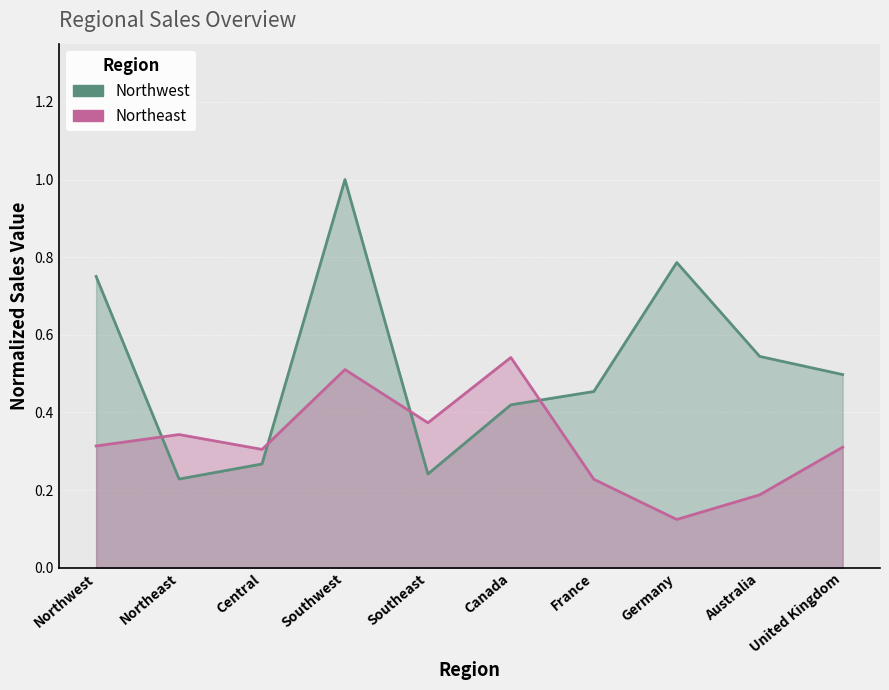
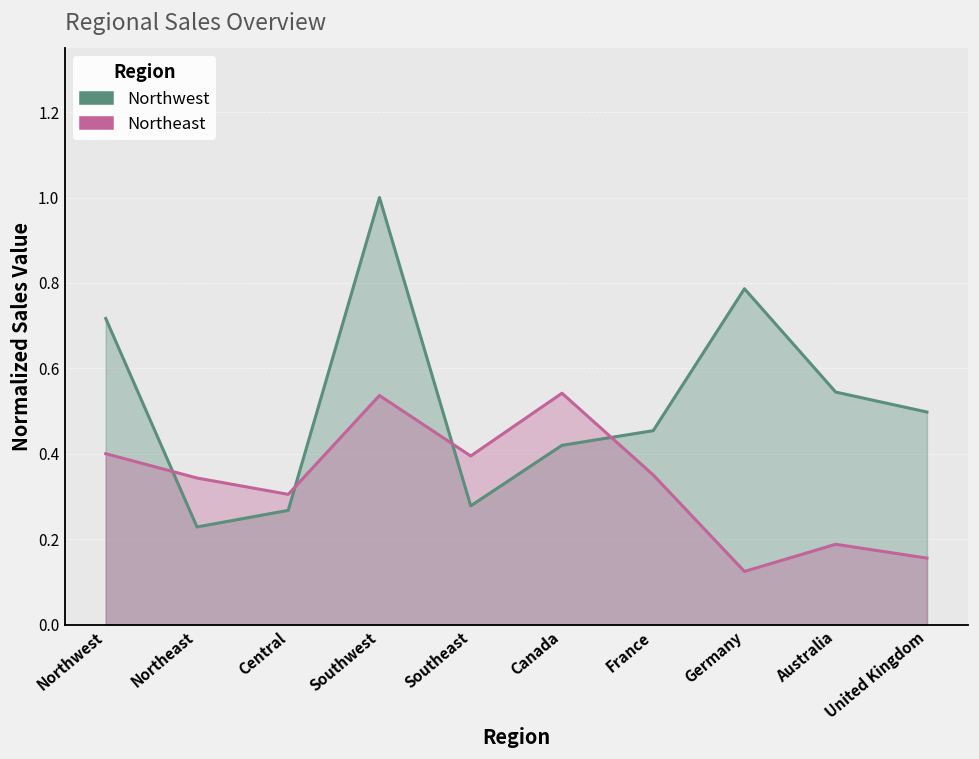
Northwest, Northwest: 0.75 -> 0.72
Northeast, Northwest: 0.31 -> 0.40
Northeast, Southwest: 0.51 -> 0.54
Northwest, Southeast: 0.24 -> 0.28
Northeast, Southeast: 0.37 -> 0.39
Northeast, France: 0.23 -> 0.35
Northeast, United Kingdom: 0.31 -> 0.16
